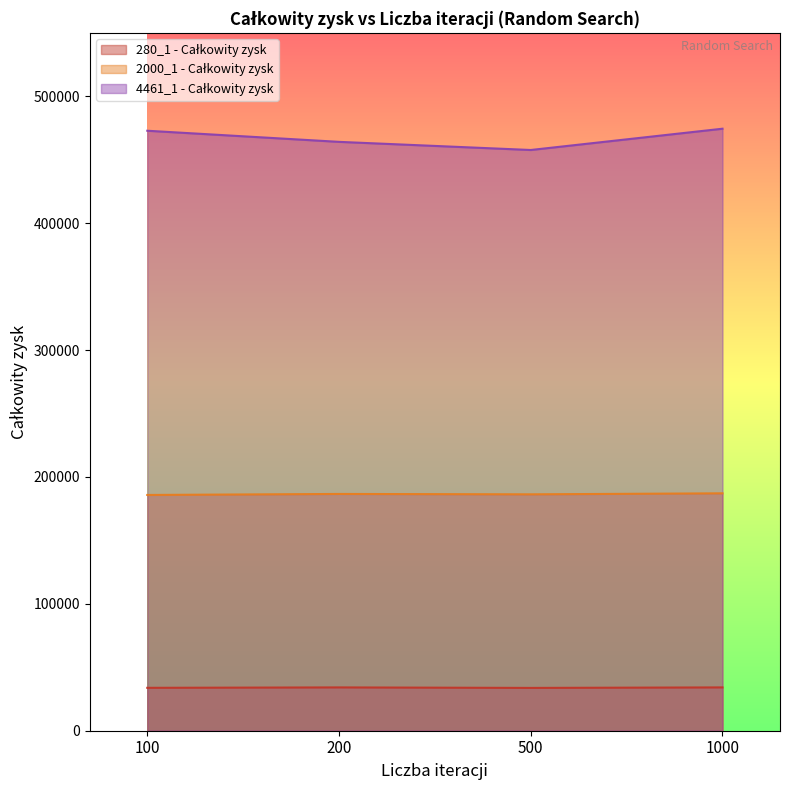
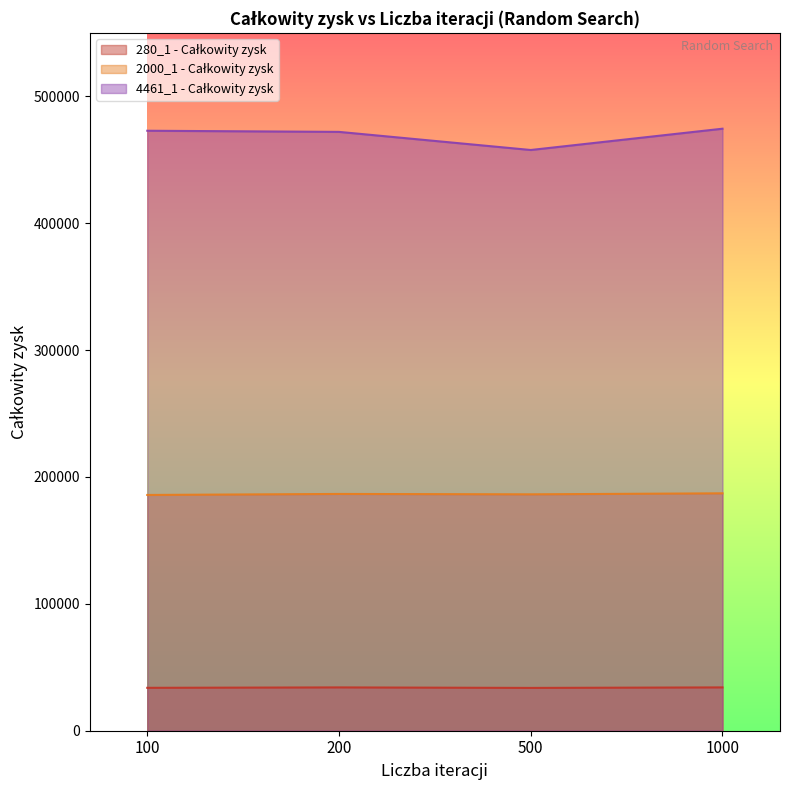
4461_1 - Całkowity zysk, 200: 464000 -> 472000
